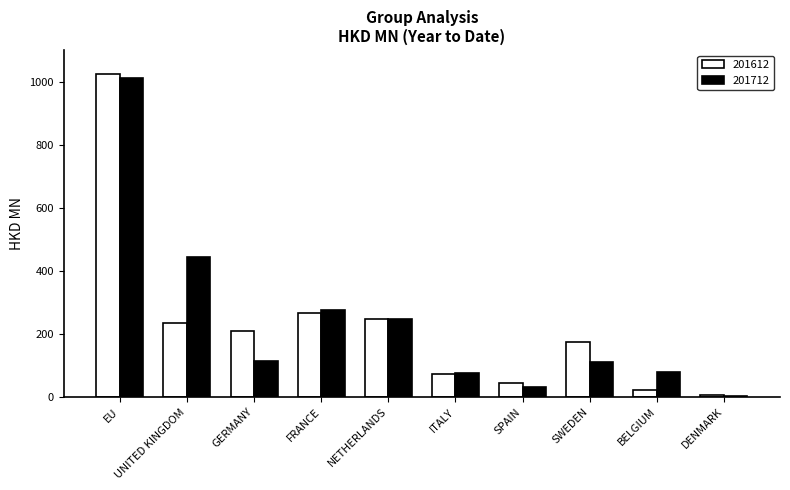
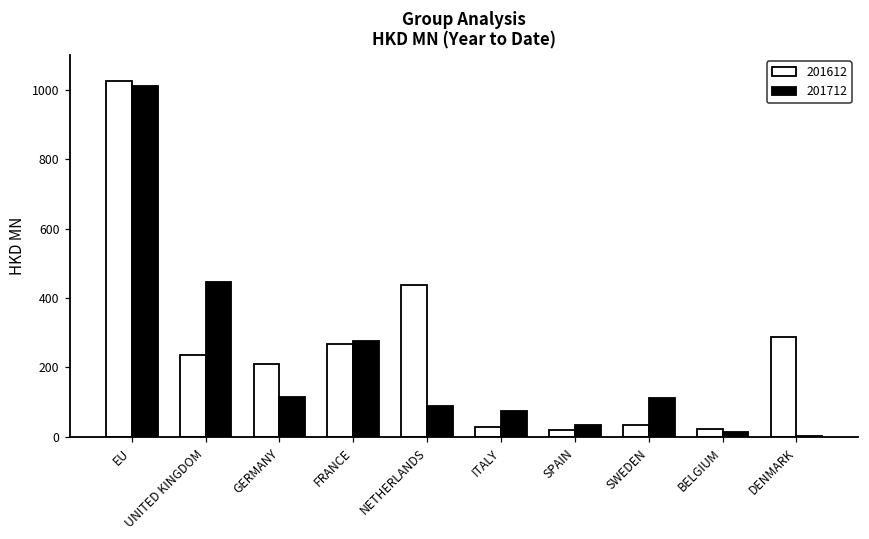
201612, NETHERLANDS: 250 -> 440
201712, NETHERLANDS: 250 -> 90
201612, ITALY: 70 -> 30
201612, SPAIN: 50 -> 20
201612, SWEDEN: 180 -> 30
201712, BELGIUM: 80 -> 10
201612, DENMARK: 10 -> 290
